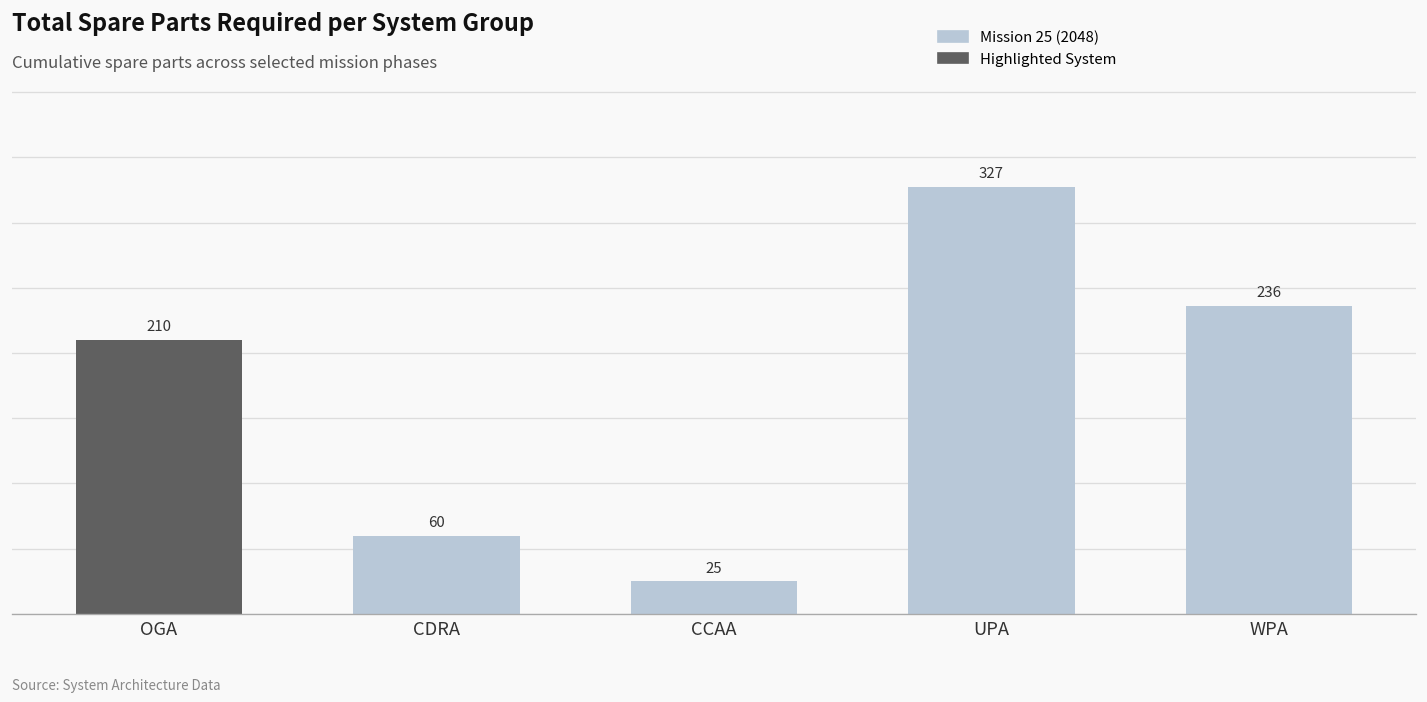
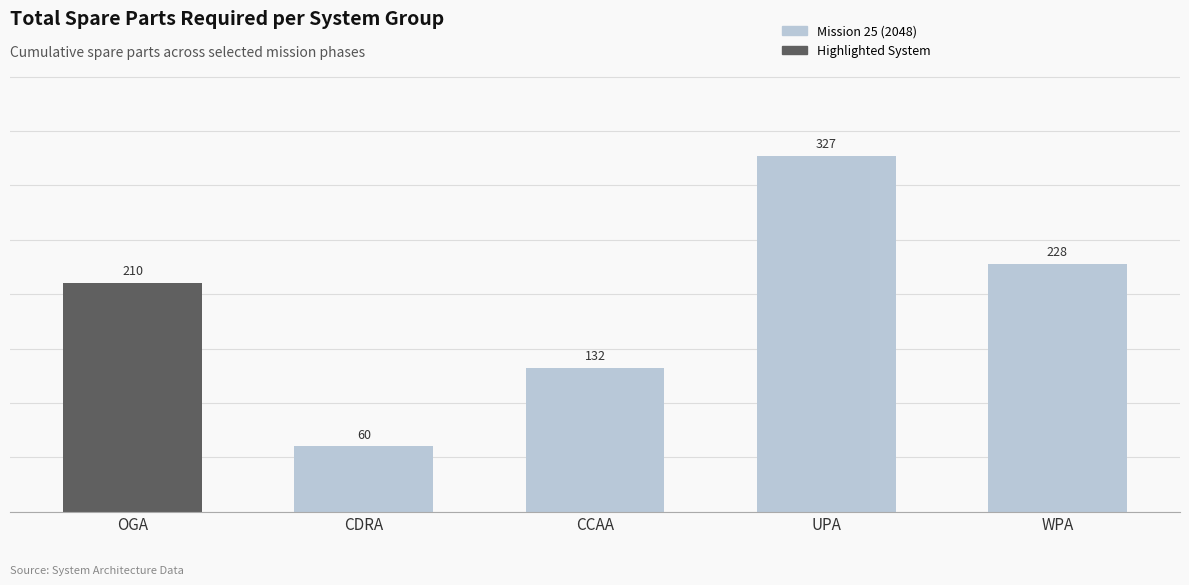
CCAA: 25 -> 132
WPA: 236 -> 228
